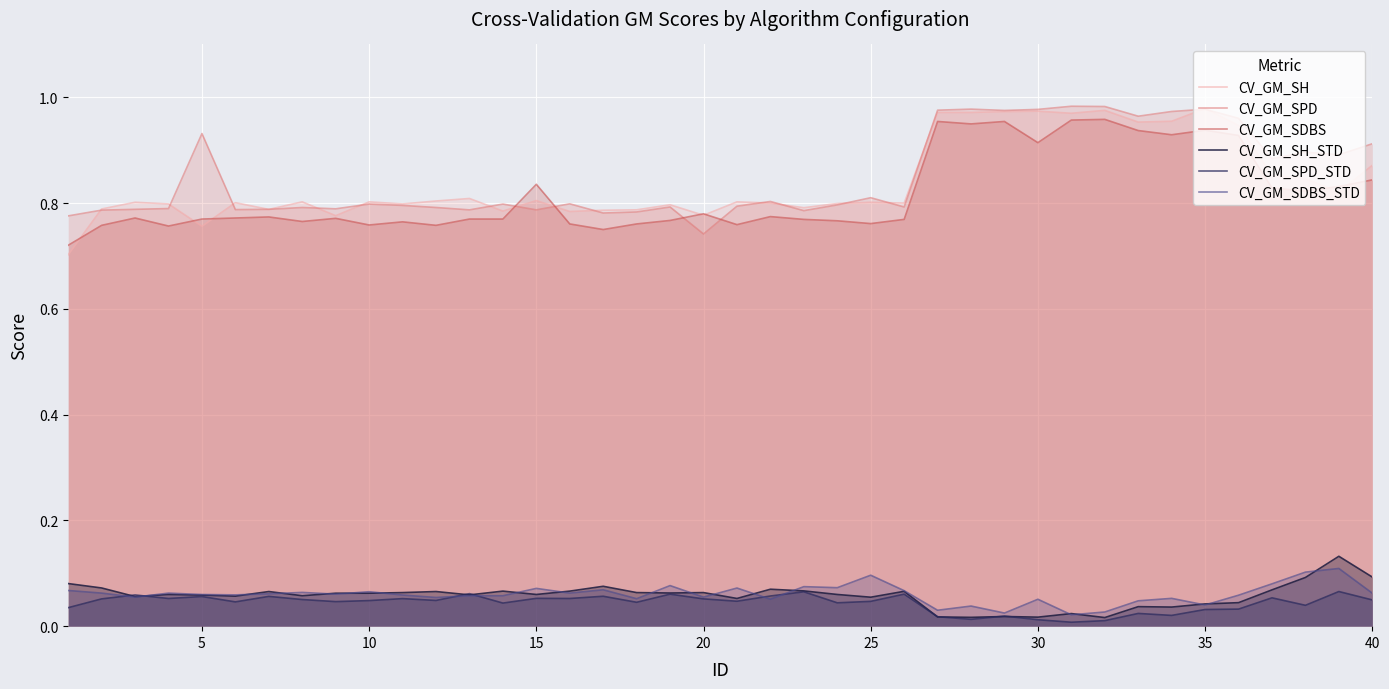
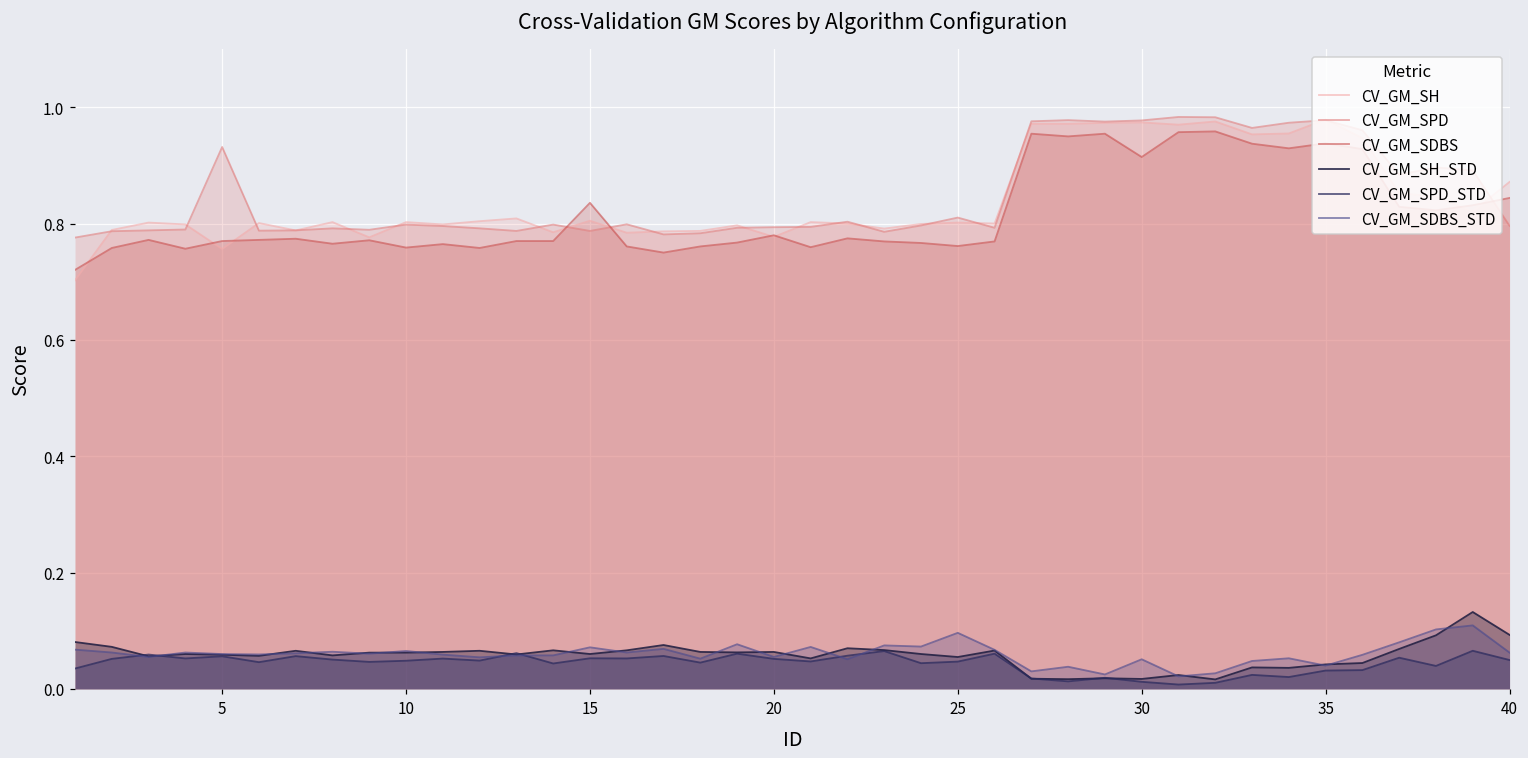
CV_GM_SPD, 20: 0.74 -> 0.79
CV_GM_SPD, 40: 0.91 -> 0.80
